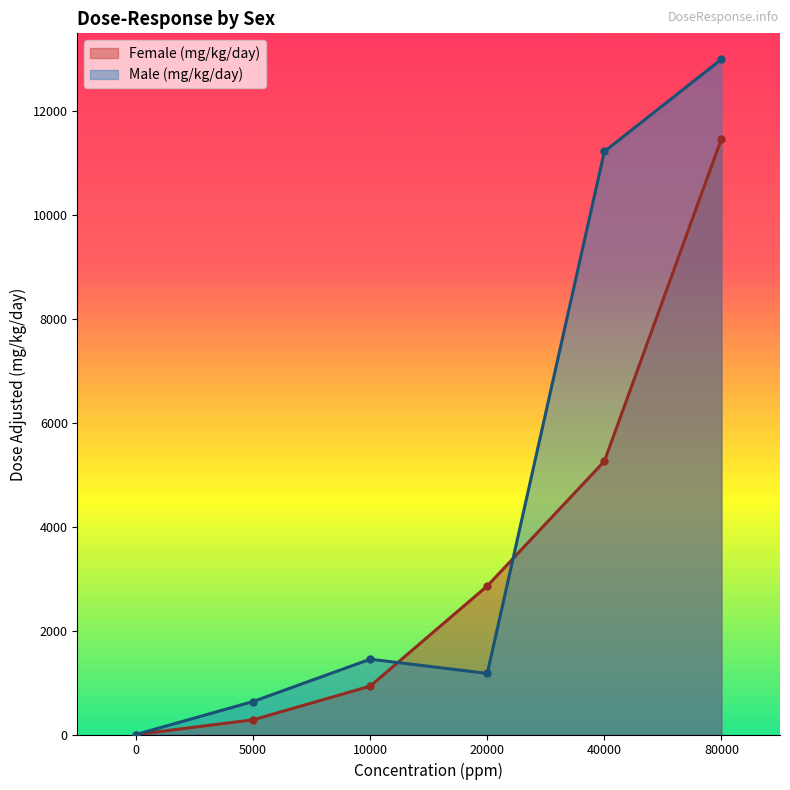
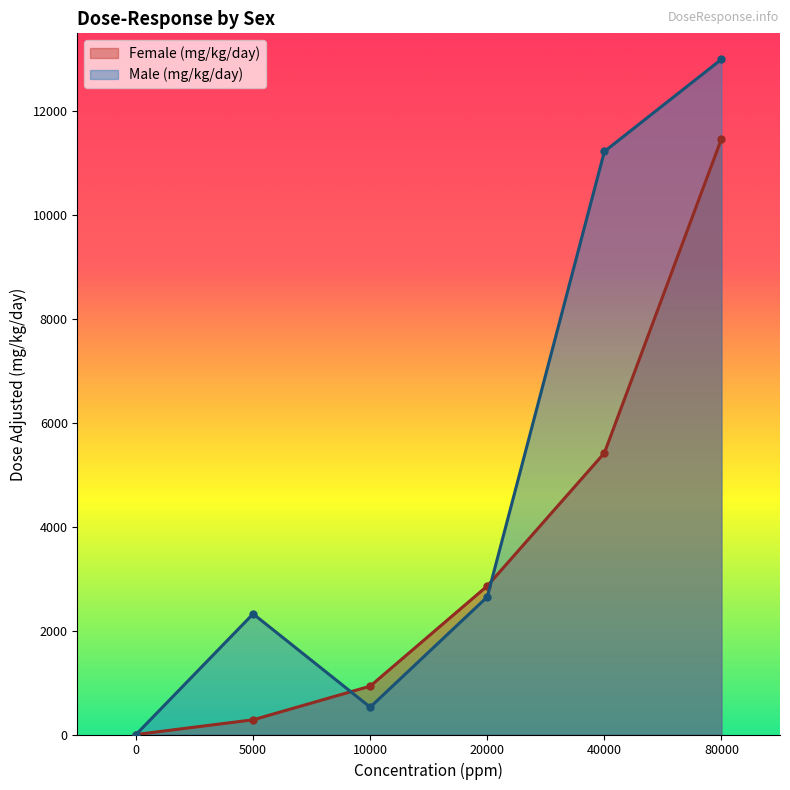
Male (mg/kg/day), 5000: 600 -> 2300
Male (mg/kg/day), 10000: 1500 -> 500
Male (mg/kg/day), 20000: 1200 -> 2700
Female (mg/kg/day), 40000: 5300 -> 5400
